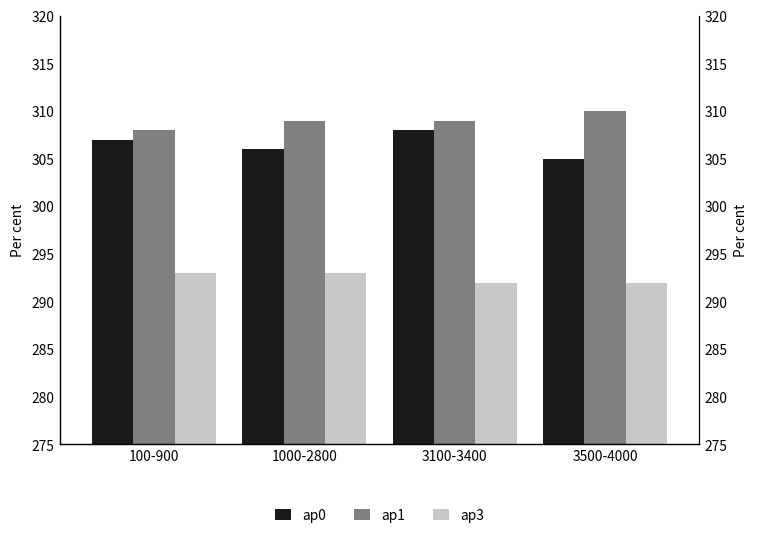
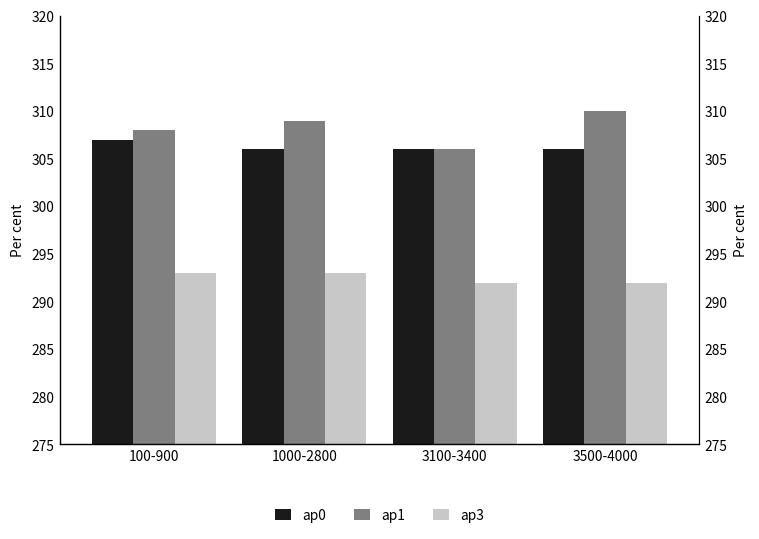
ap0, 3100-3400: 308 -> 306
ap1, 3100-3400: 309 -> 306
ap0, 3500-4000: 305 -> 306
